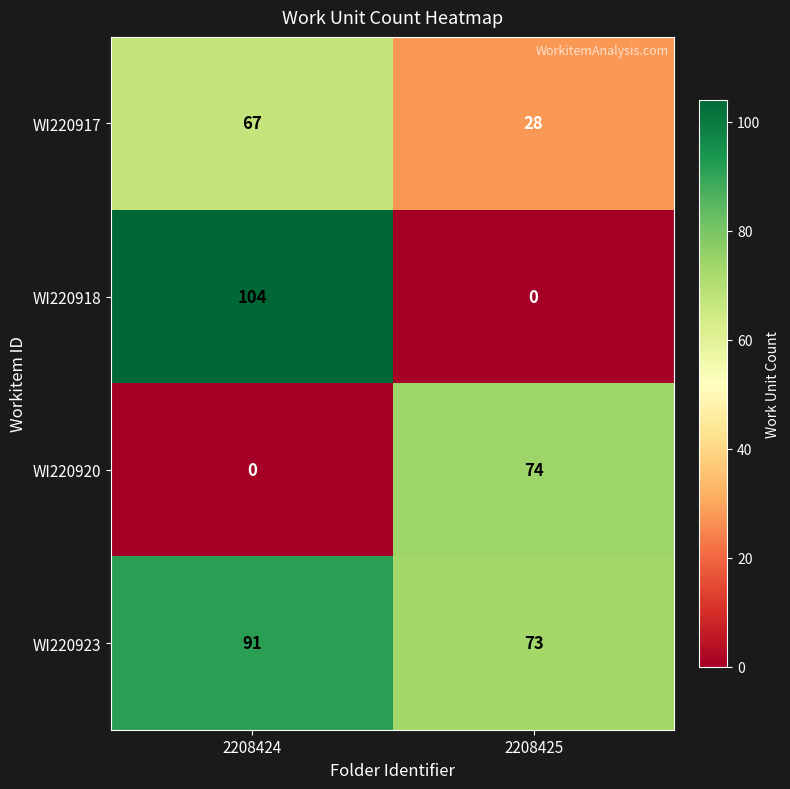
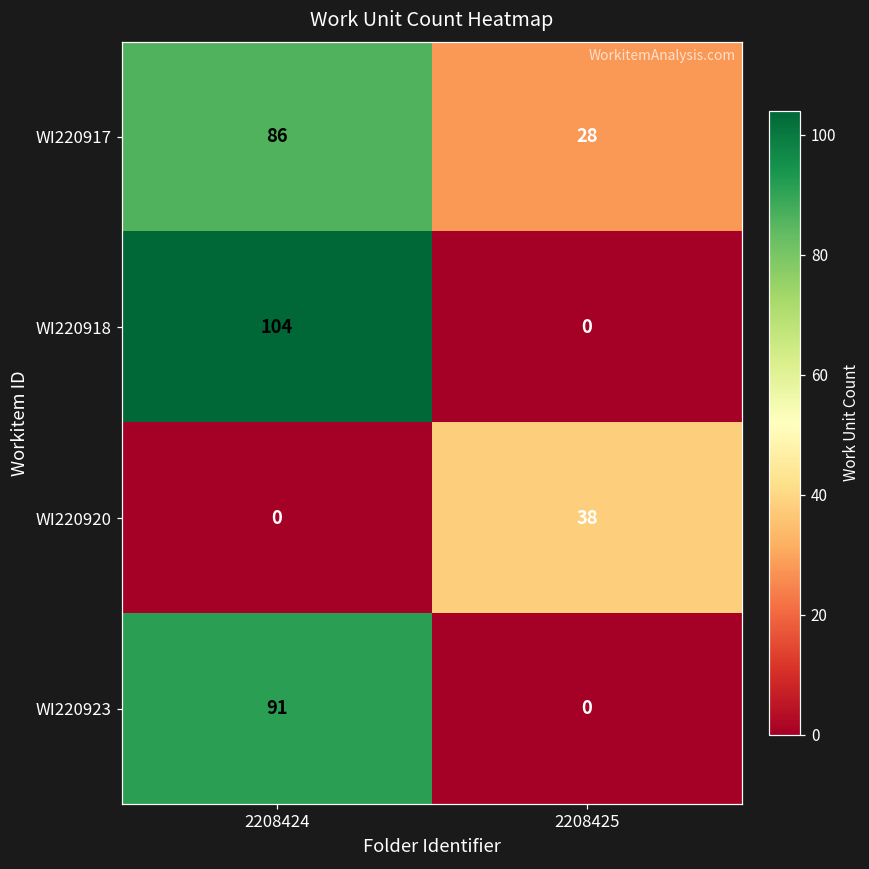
WI220917, 2208424: 67 -> 86
WI220920, 2208425: 74 -> 38
WI220923, 2208425: 73 -> 0
